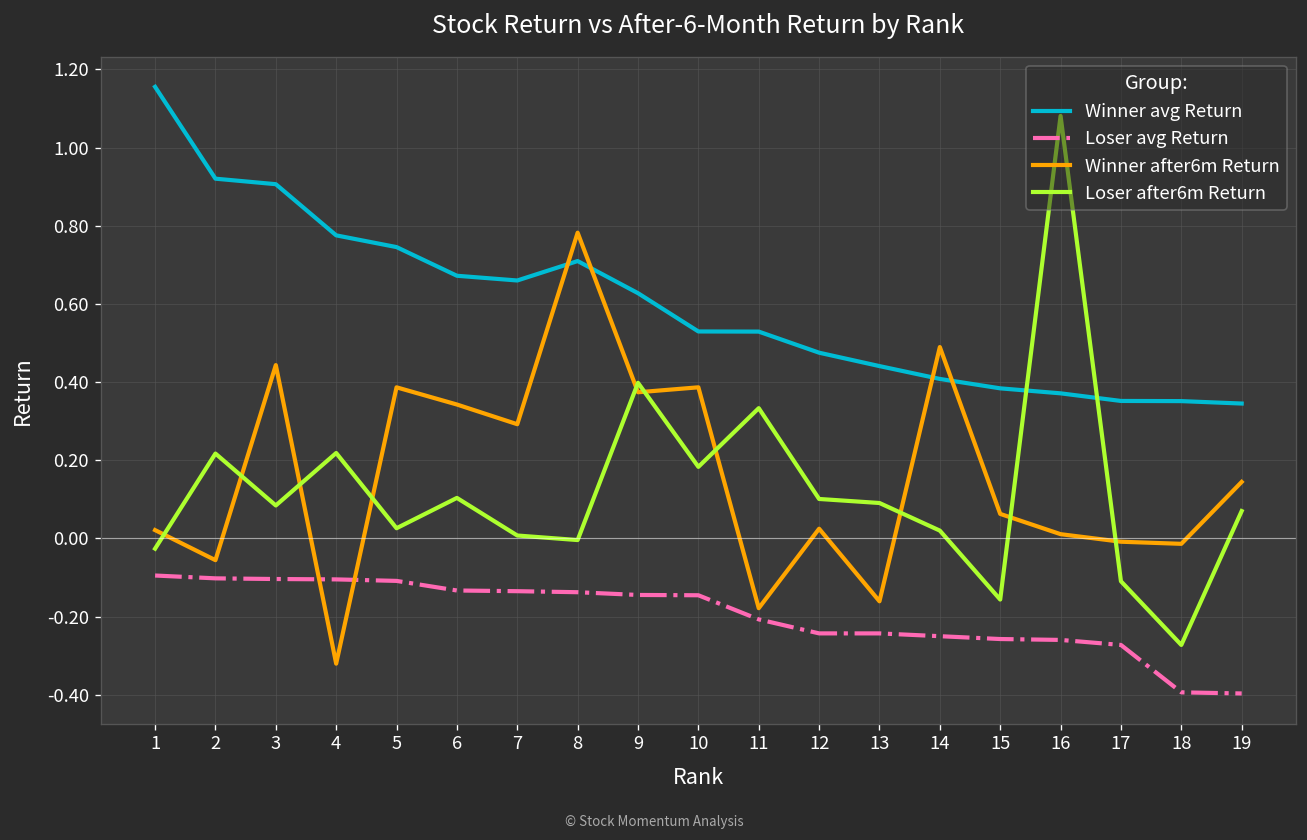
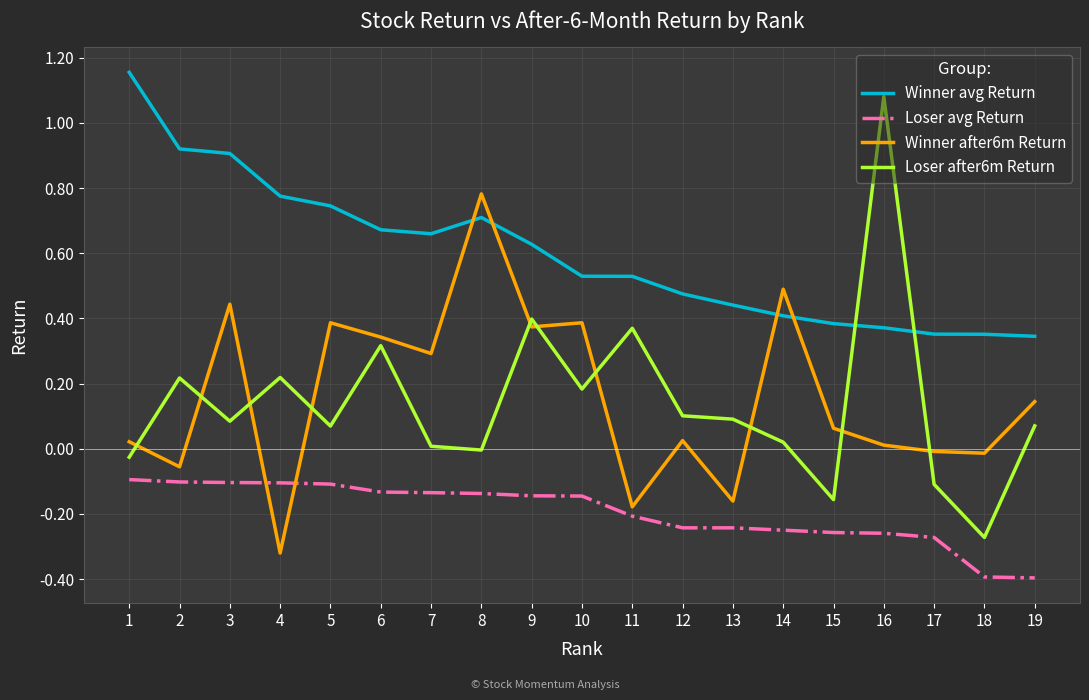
Loser after6m Return, 5: 0.03 -> 0.07
Loser after6m Return, 6: 0.10 -> 0.32
Loser after6m Return, 11: 0.33 -> 0.37
